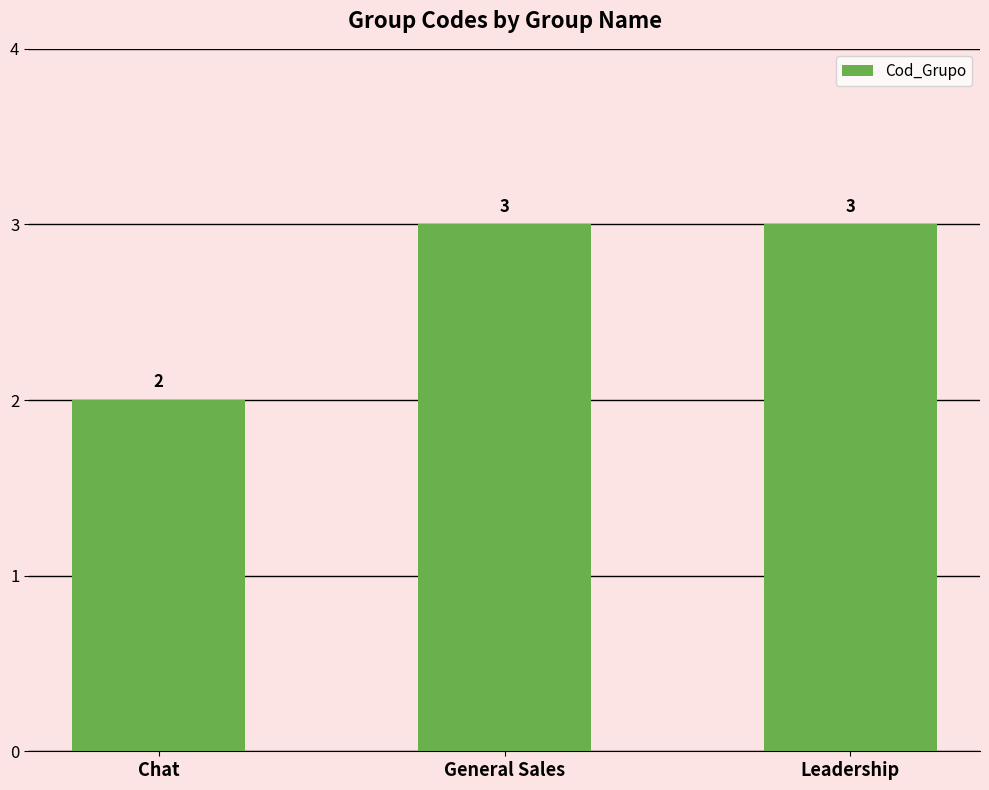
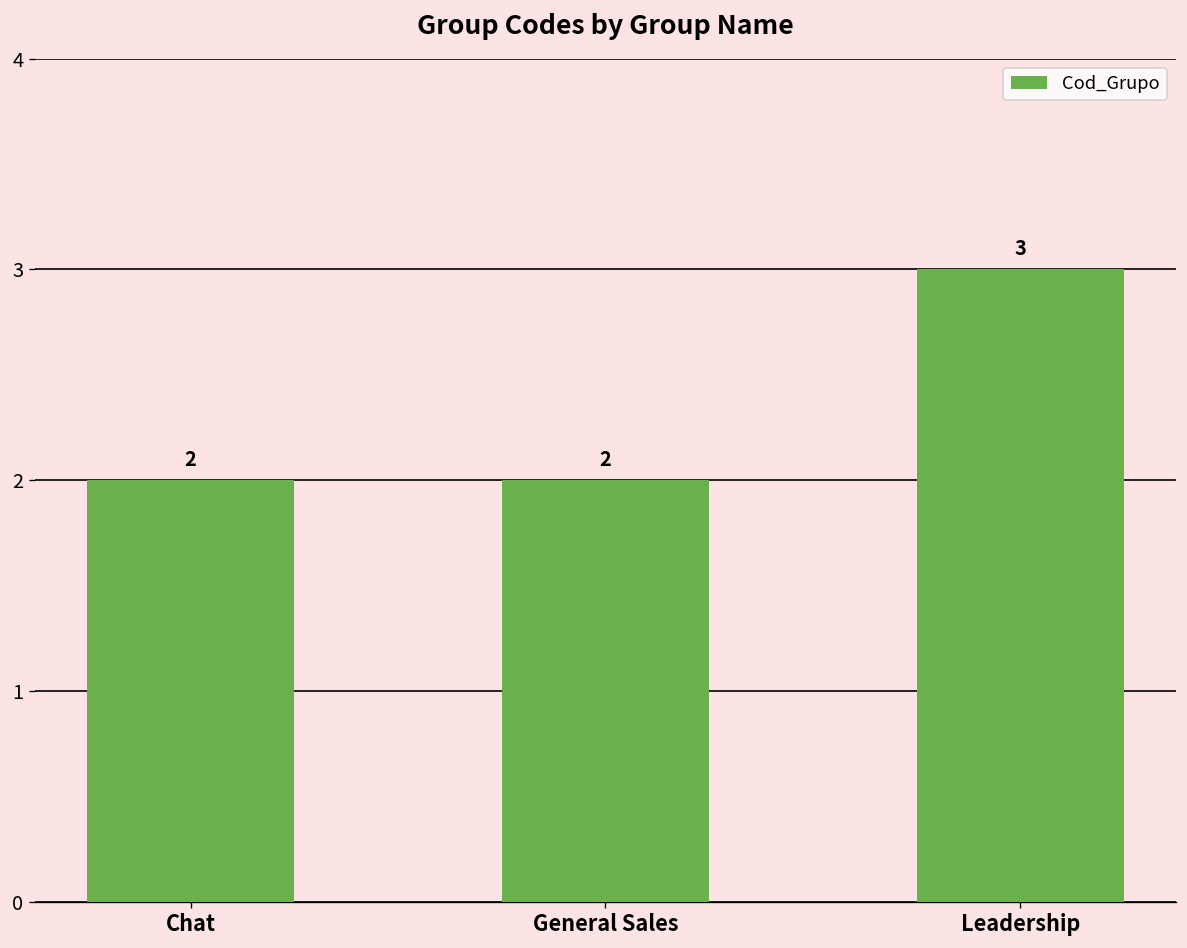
General Sales: 3 -> 2
